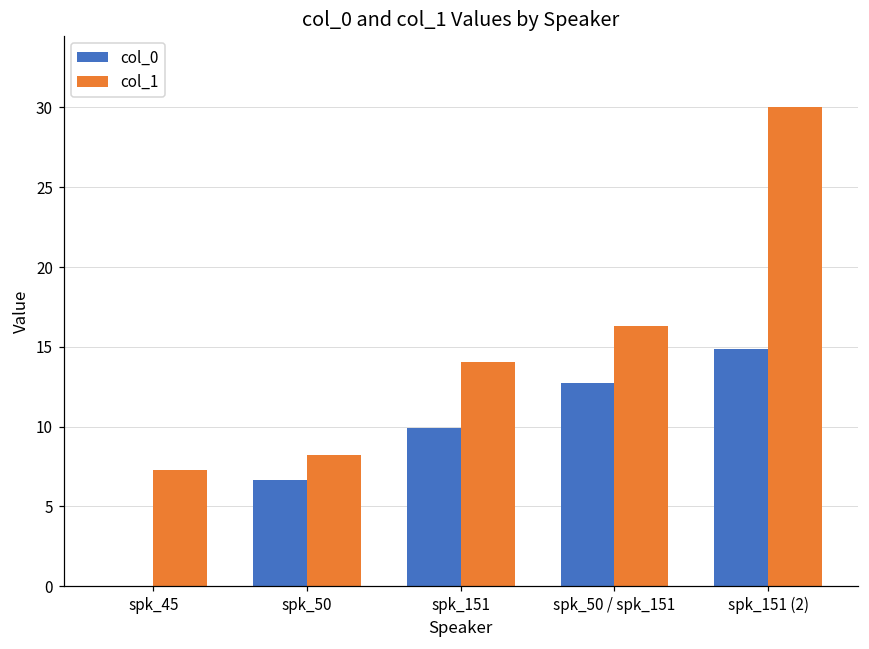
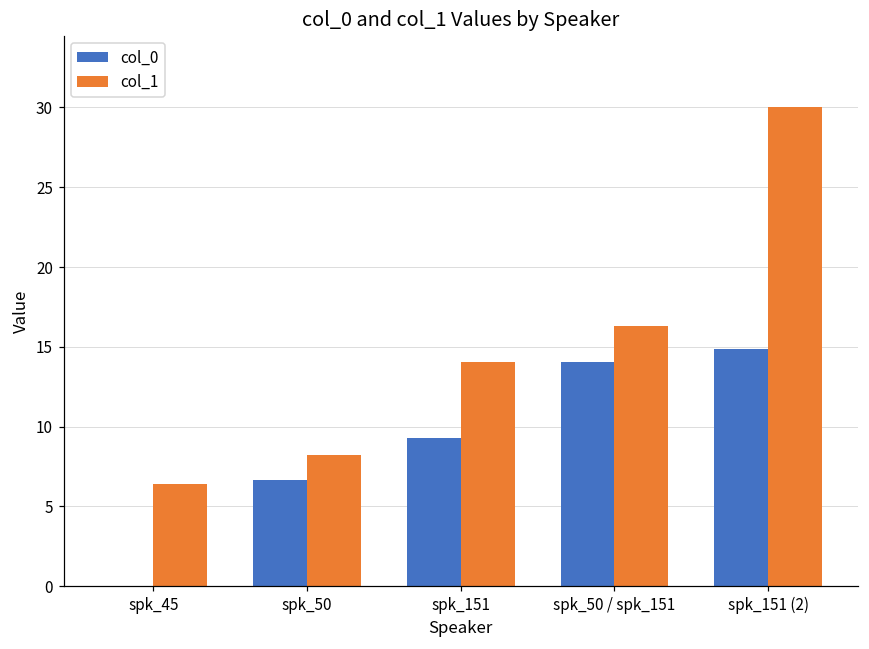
col_1, spk_45: 7.3 -> 6.4
col_0, spk_151: 9.9 -> 9.3
col_0, spk_50 / spk_151: 12.8 -> 14.1
